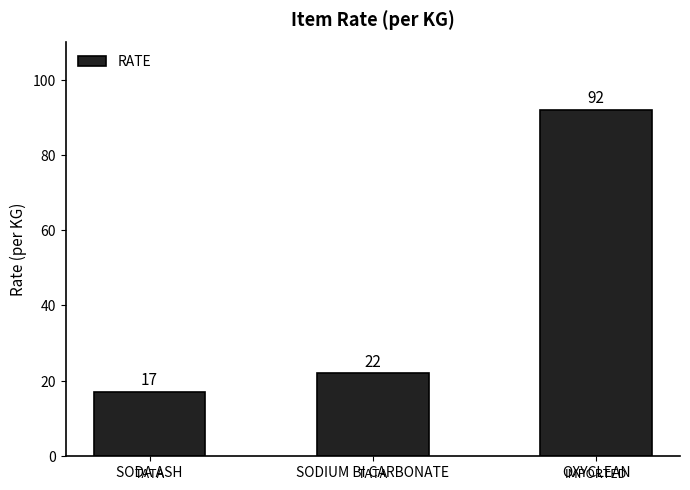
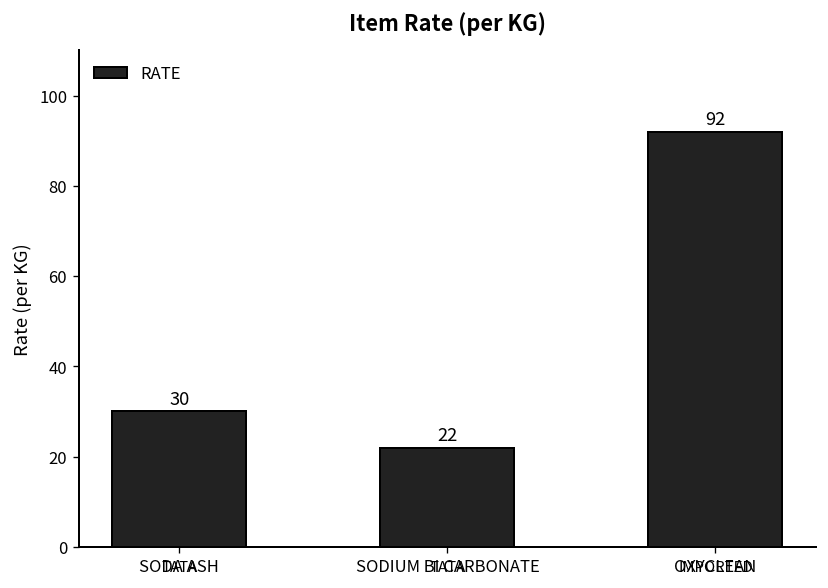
SODA ASH: 17 -> 30
